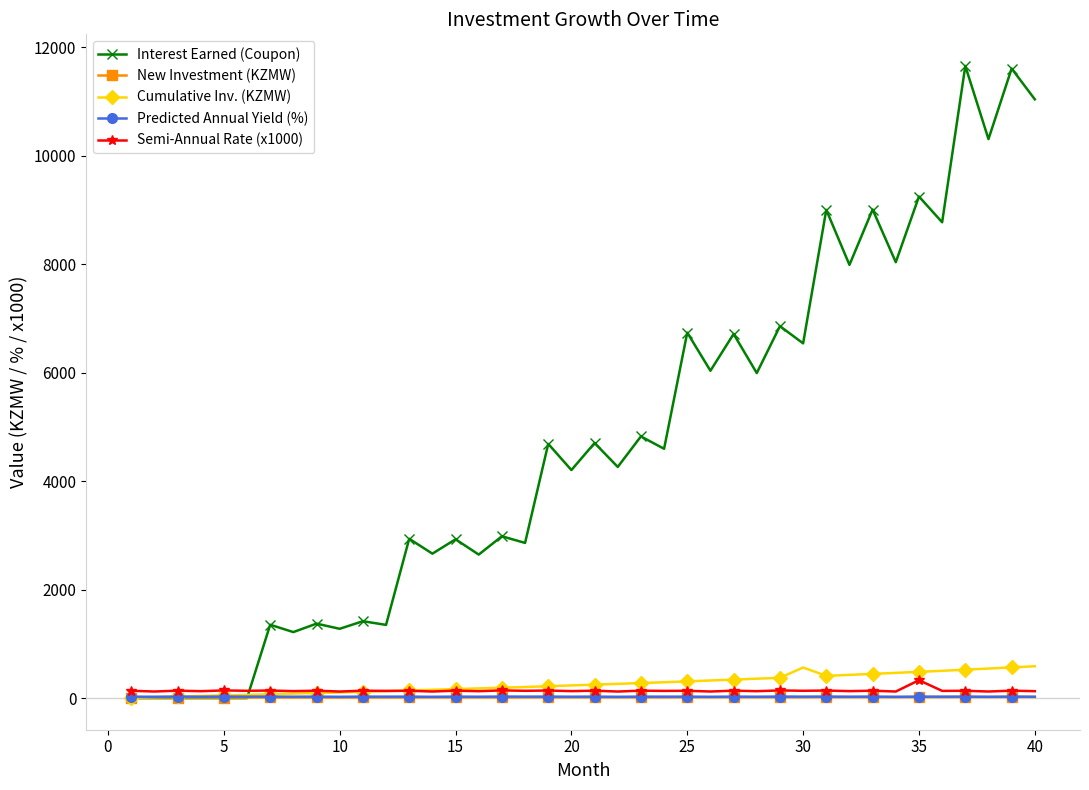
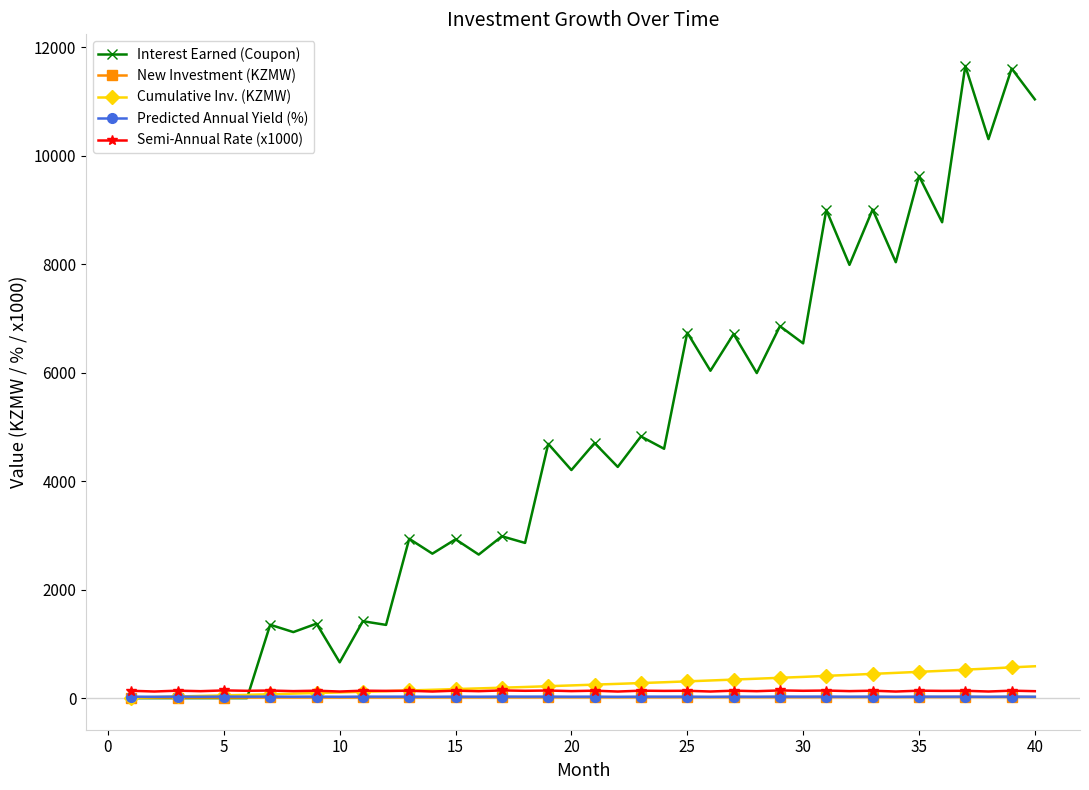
Interest Earned (Coupon), 10: 1300 -> 700
Cumulative Inv. (KZMW), 30: 600 -> 400
Interest Earned (Coupon), 35: 9200 -> 9600
Semi-Annual Rate (x1000), 35: 300 -> 100
